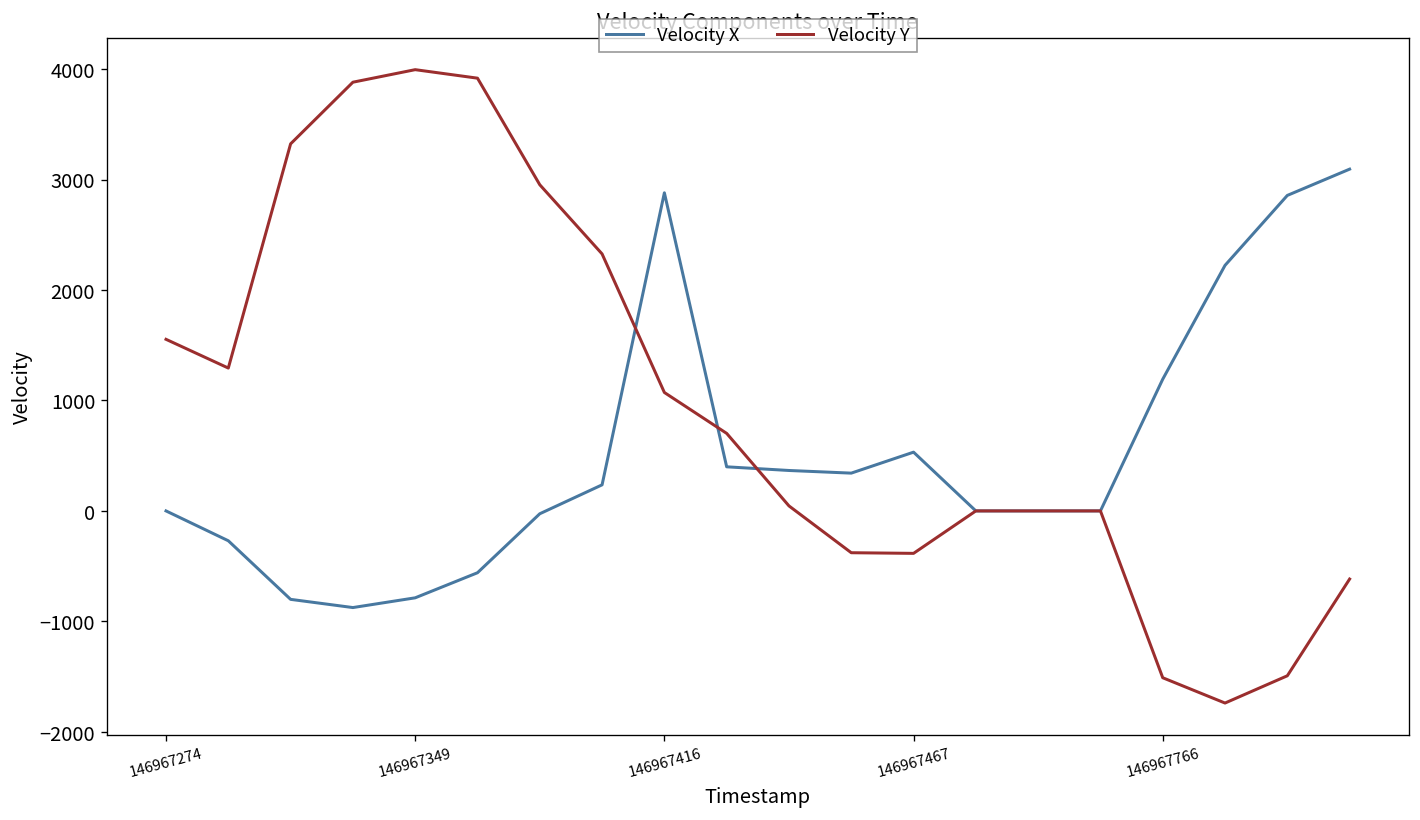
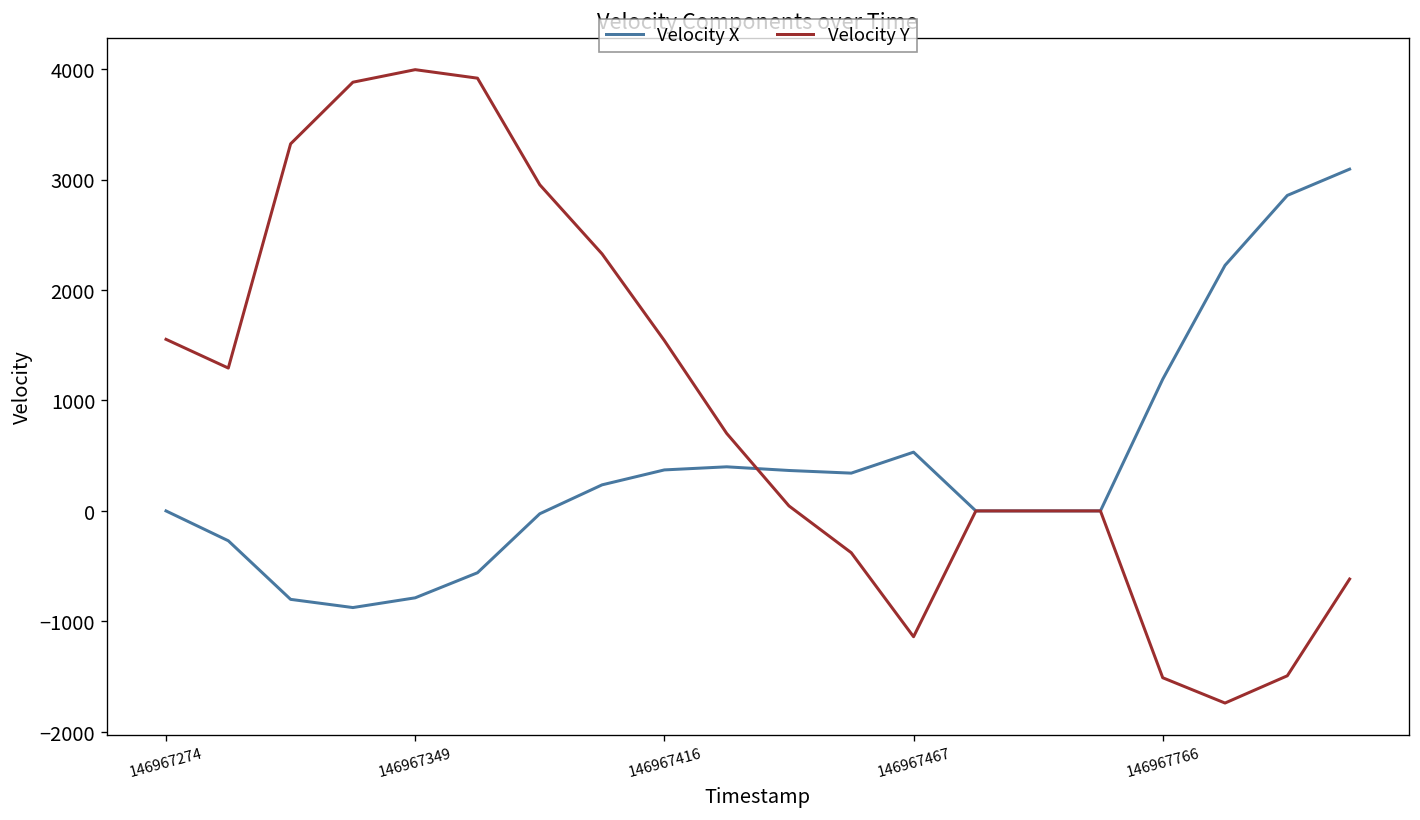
Velocity X, 146967416: 2900 -> 400
Velocity Y, 146967416: 1100 -> 1500
Velocity Y, 146967467: -400 -> -1100
